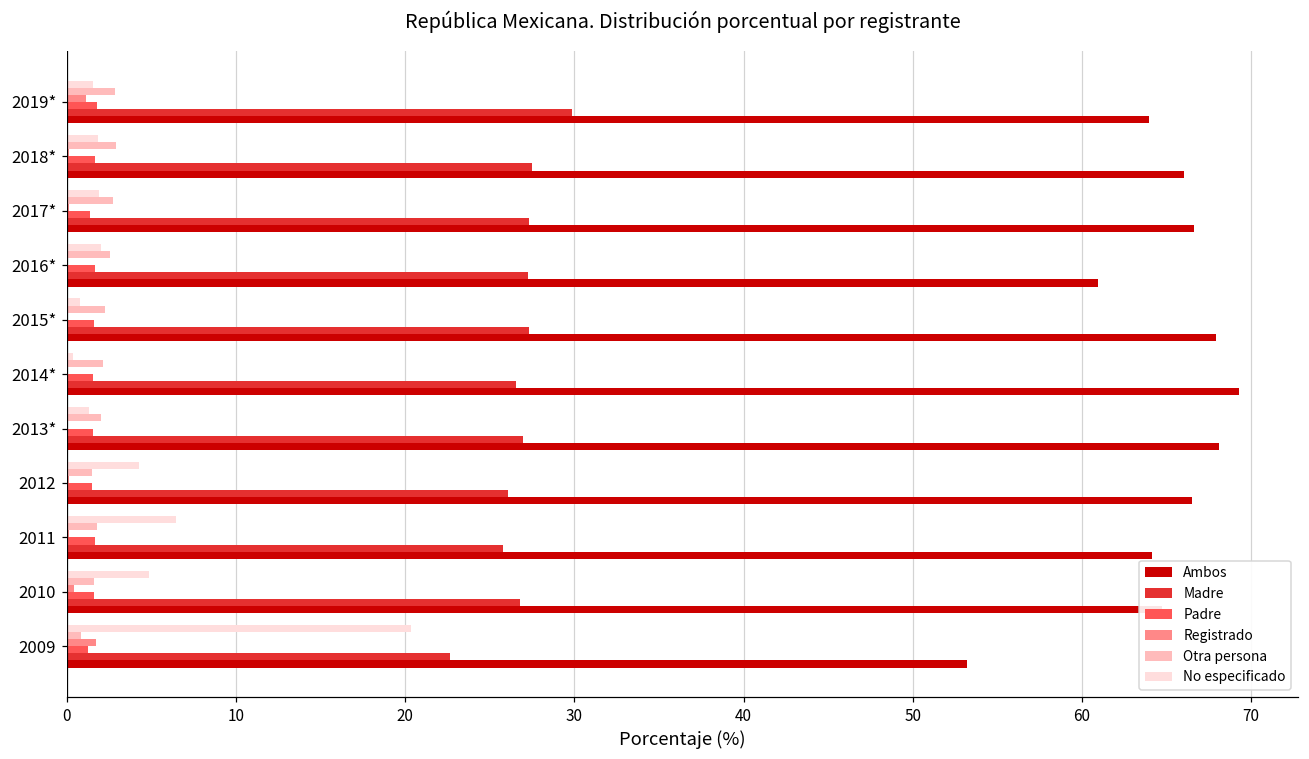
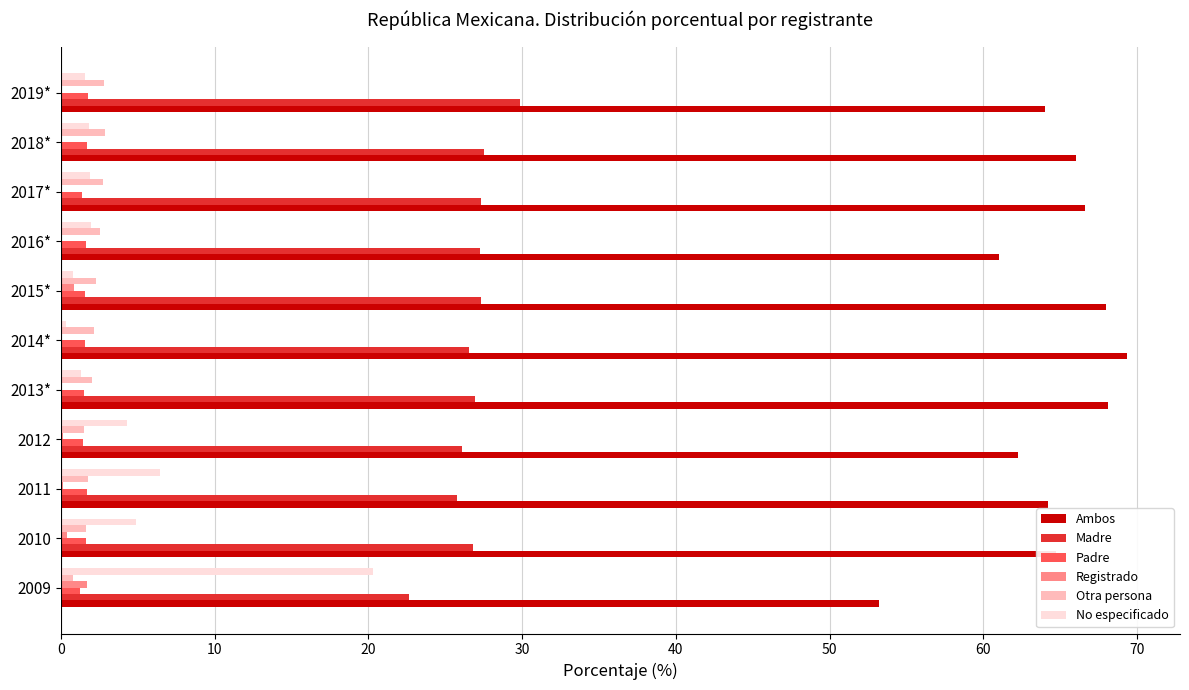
Registrado, 2019*: 1.1 -> 0.0
Registrado, 2015*: 0.1 -> 0.8
Ambos, 2012: 66.5 -> 62.3
